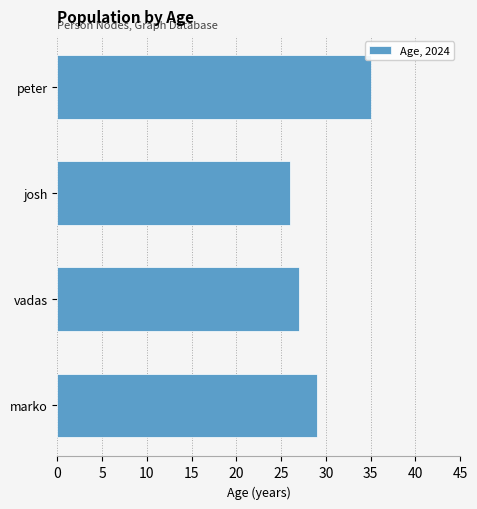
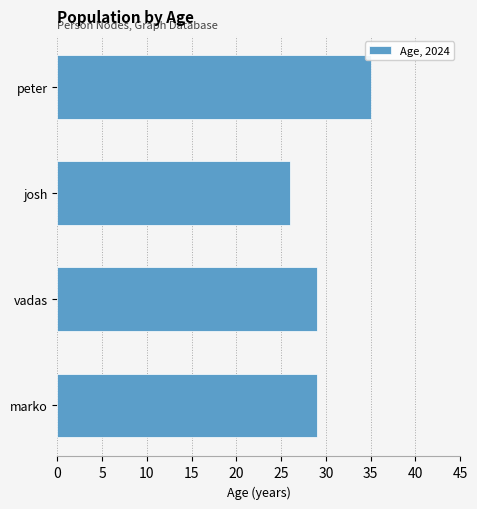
vadas: 27 -> 29
